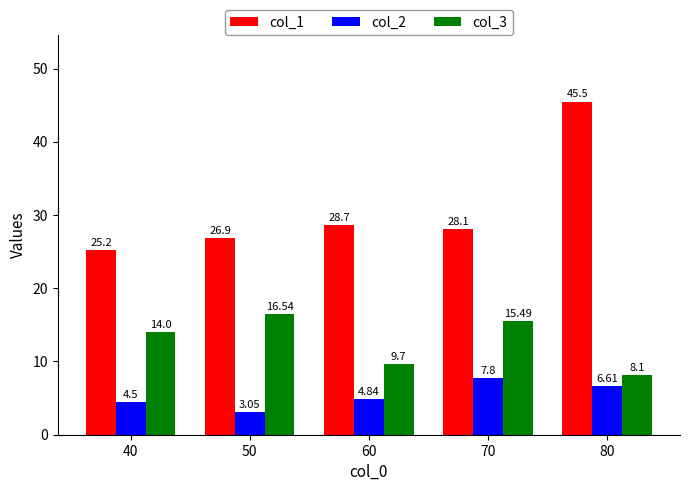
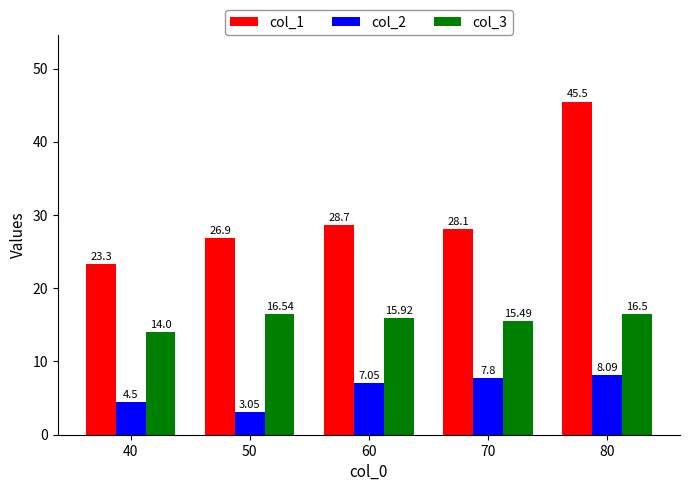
col_1, 40: 25.2 -> 23.3
col_2, 60: 4.84 -> 7.05
col_3, 60: 9.7 -> 15.92
col_2, 80: 6.61 -> 8.09
col_3, 80: 8.1 -> 16.5
